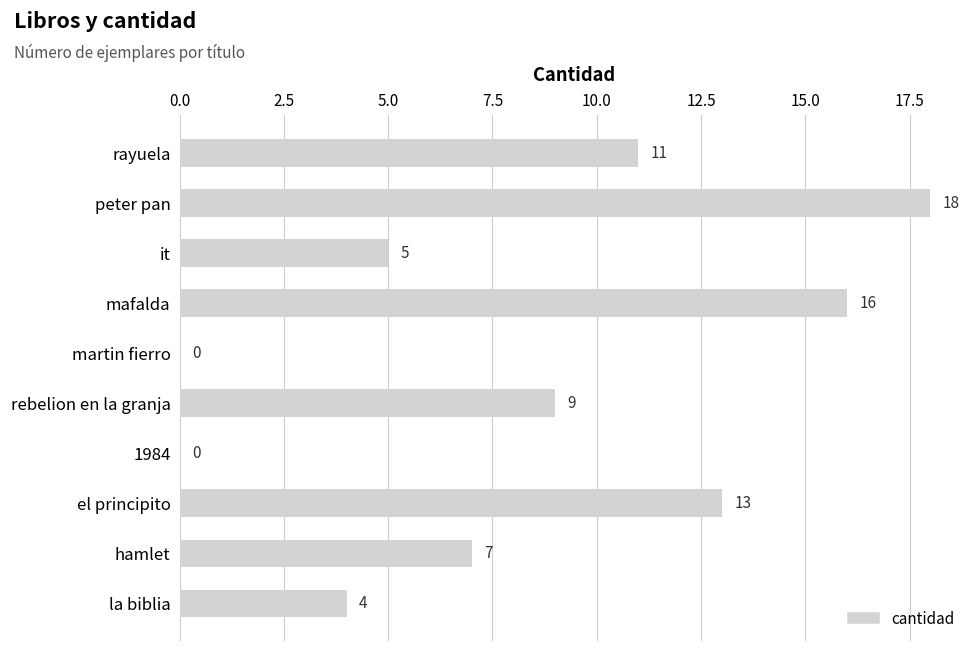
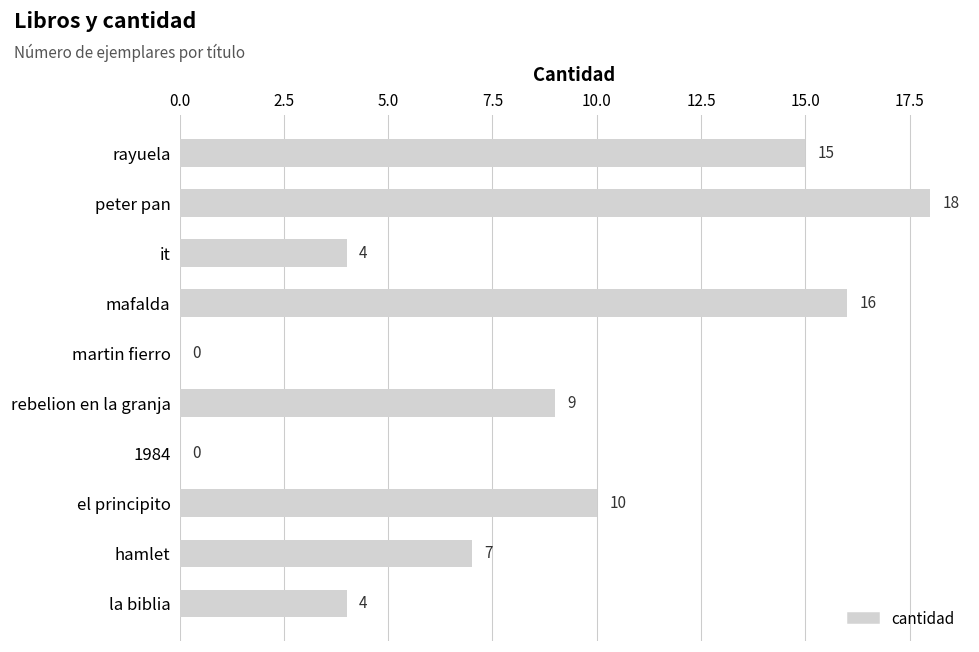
rayuela: 11 -> 15
it: 5 -> 4
el principito: 13 -> 10
